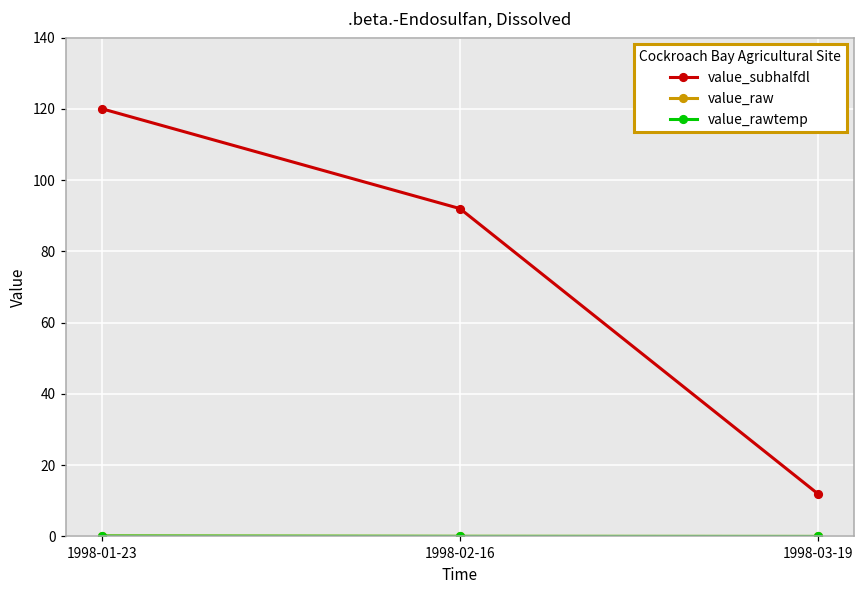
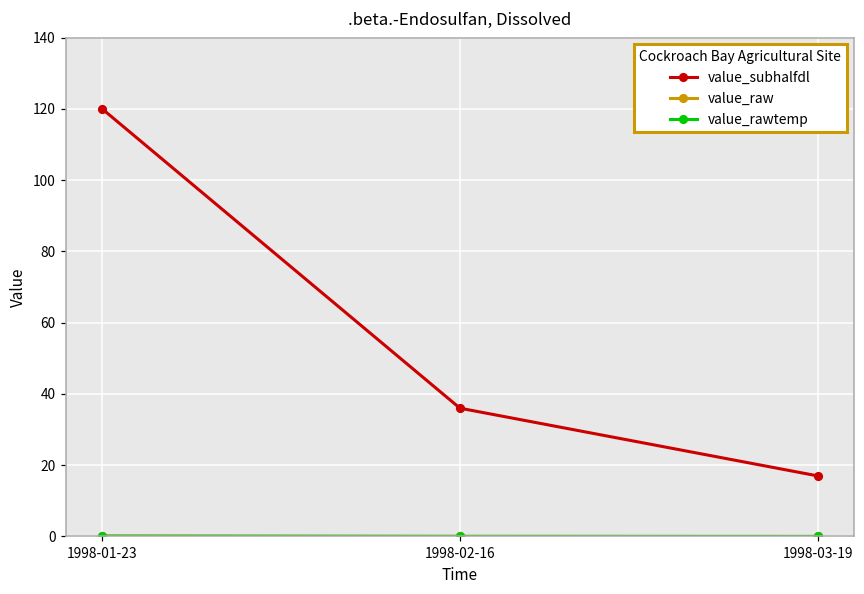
value_subhalfdl, 1998-02-16: 92 -> 36
value_subhalfdl, 1998-03-19: 12 -> 17
